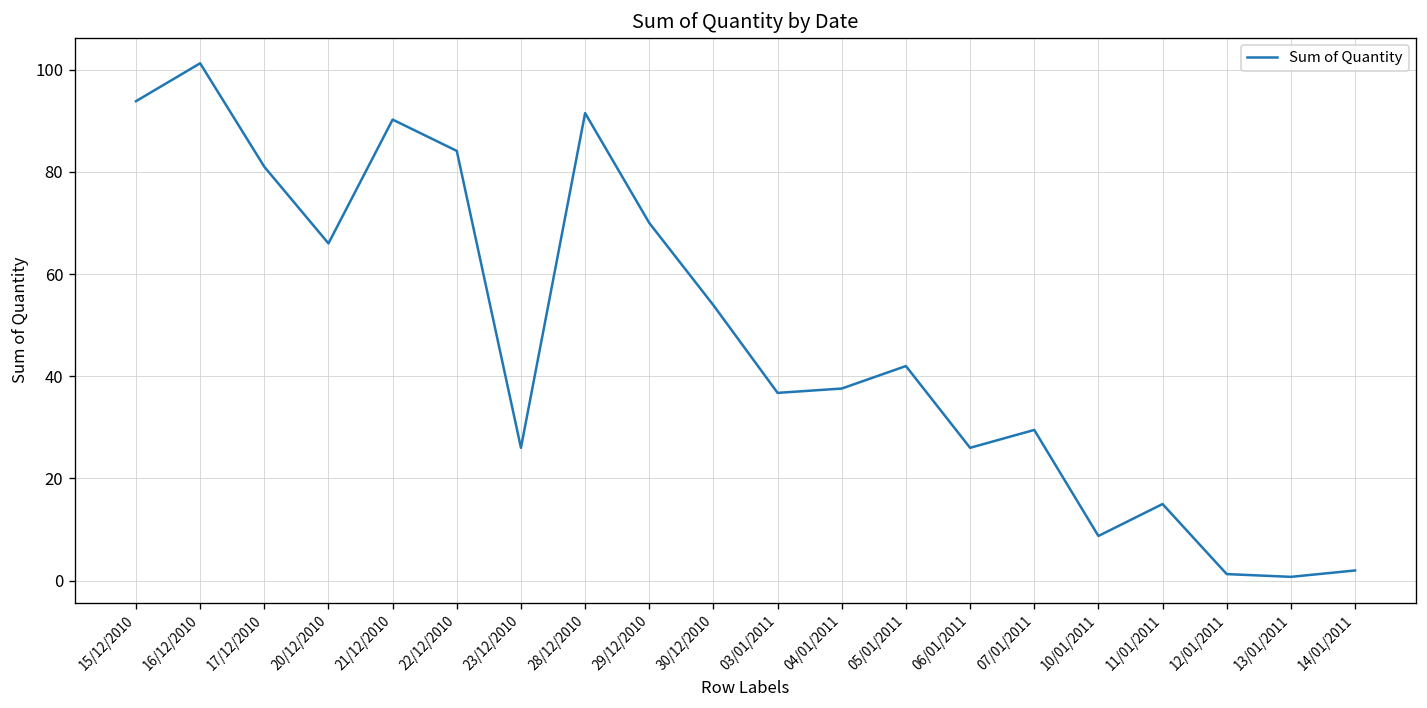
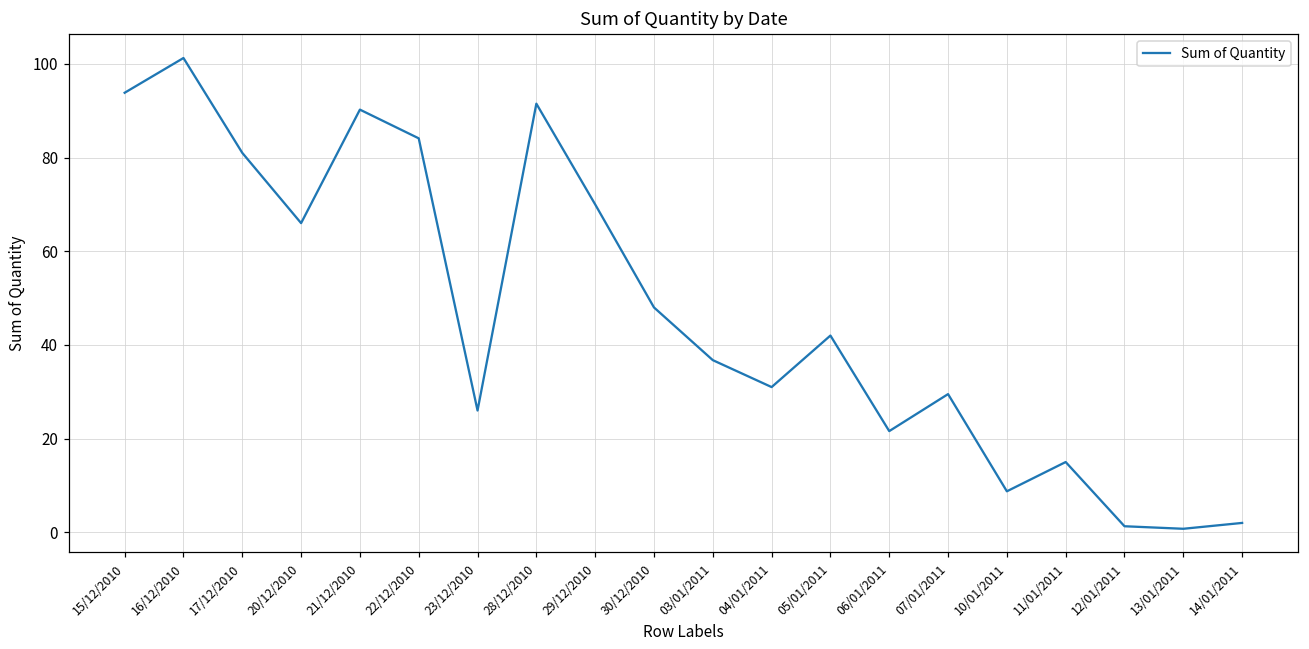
30/12/2010: 54 -> 48
04/01/2011: 38 -> 31
06/01/2011: 26 -> 22
